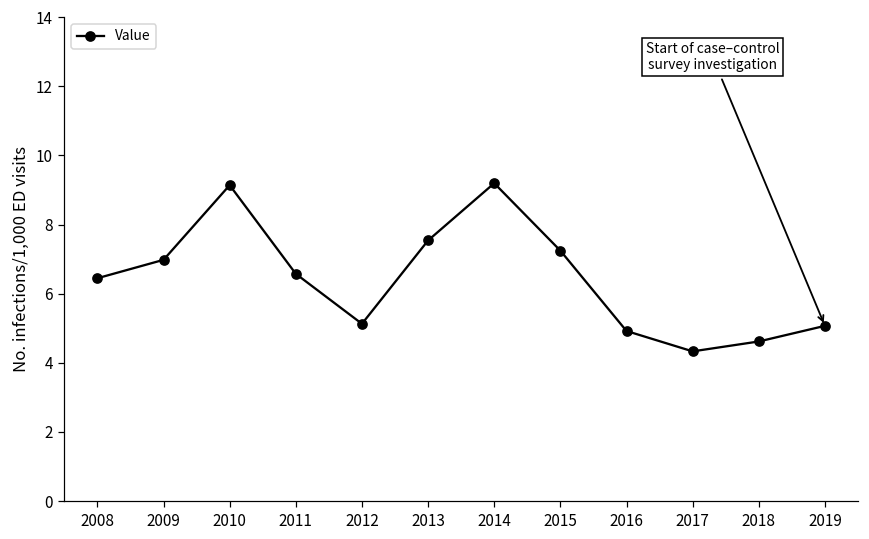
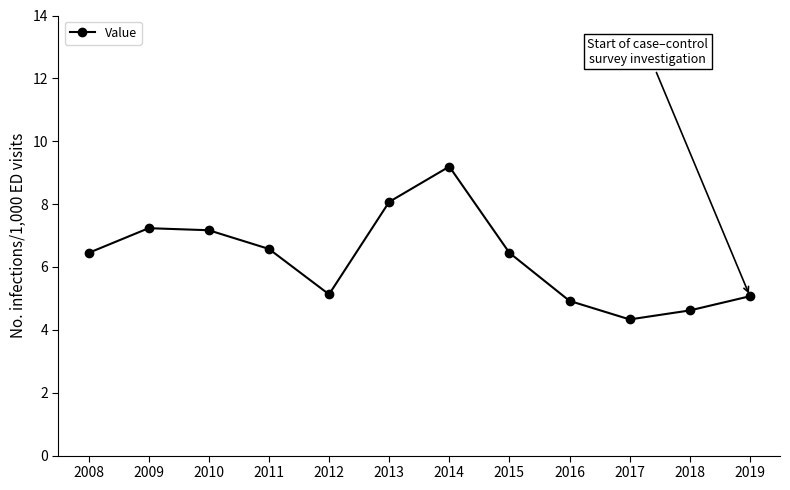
2009: 7.0 -> 7.2
2010: 9.1 -> 7.2
2013: 7.5 -> 8.1
2015: 7.2 -> 6.4
